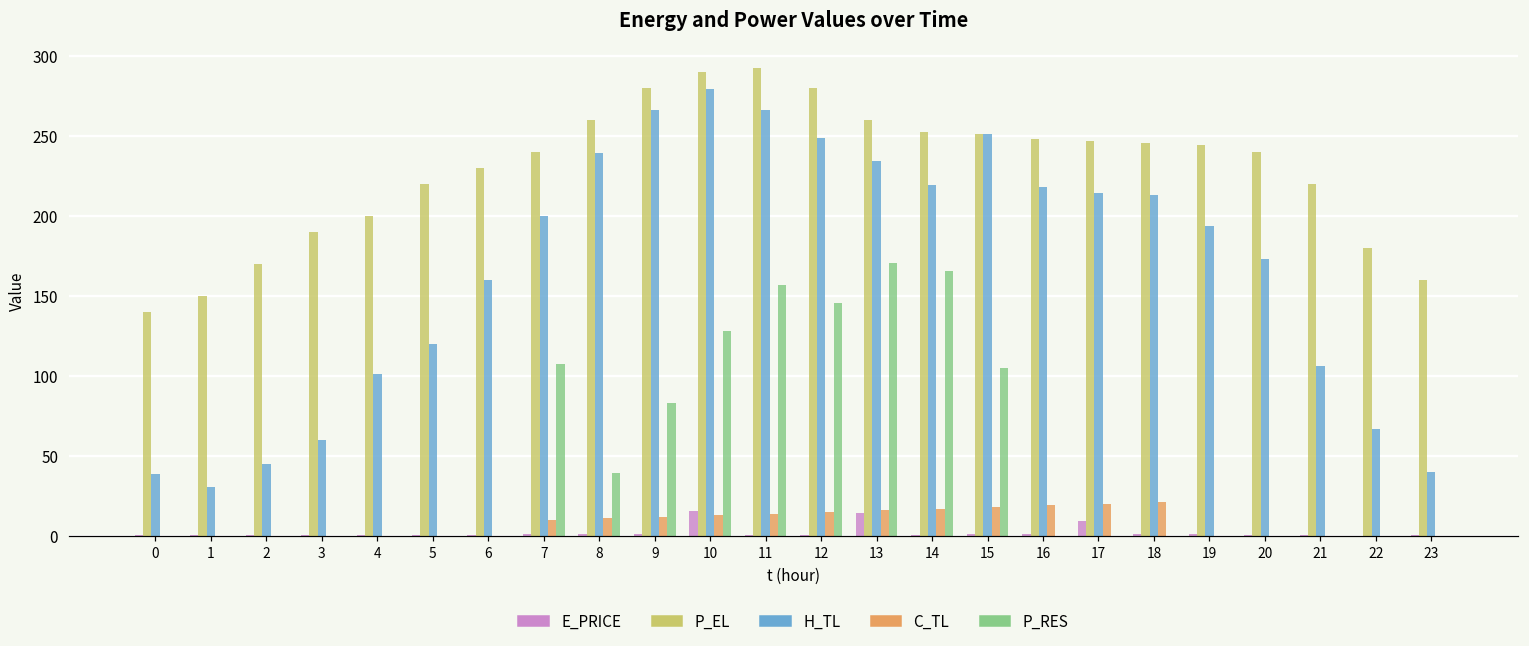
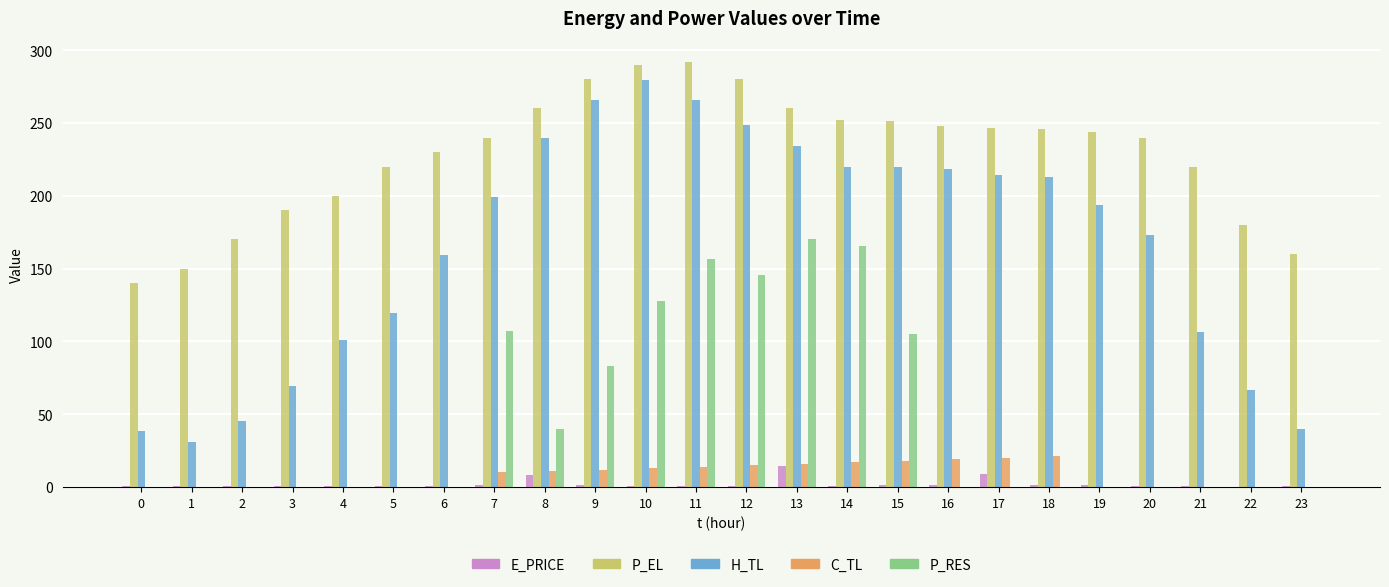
H_TL, 3: 60 -> 70
E_PRICE, 8: 1 -> 8
E_PRICE, 10: 16 -> 1
H_TL, 15: 251 -> 219
